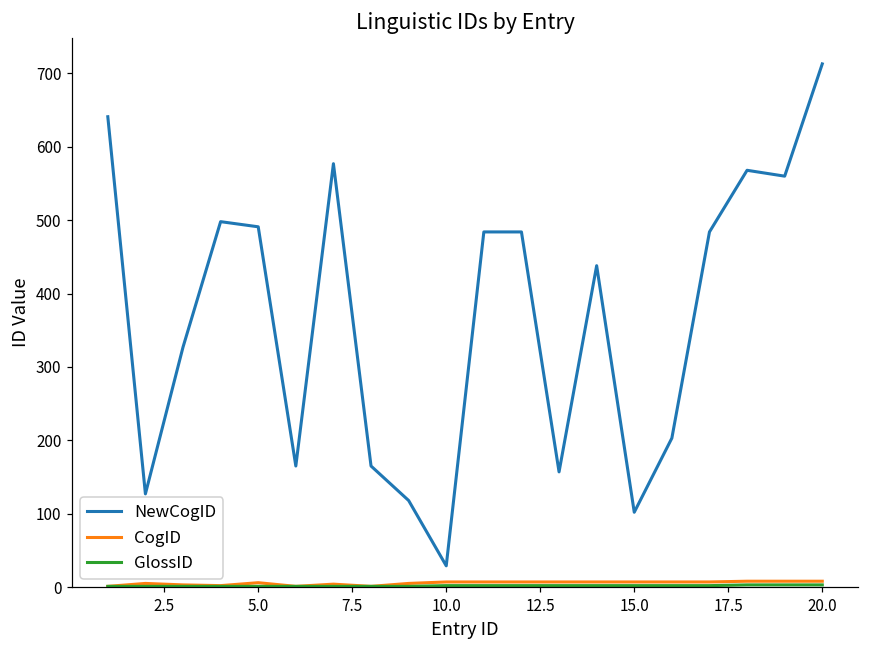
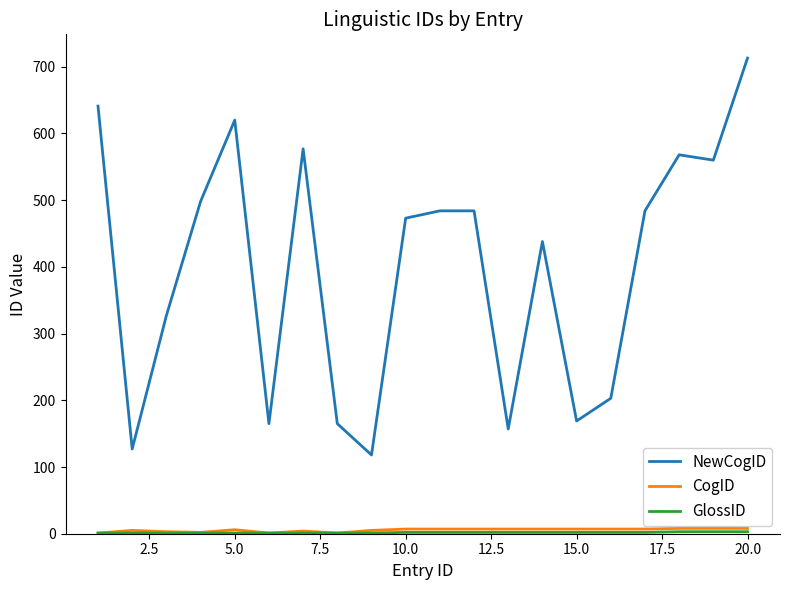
NewCogID, 5.0: 490 -> 620
NewCogID, 10.0: 30 -> 470
NewCogID, 15.0: 100 -> 170
